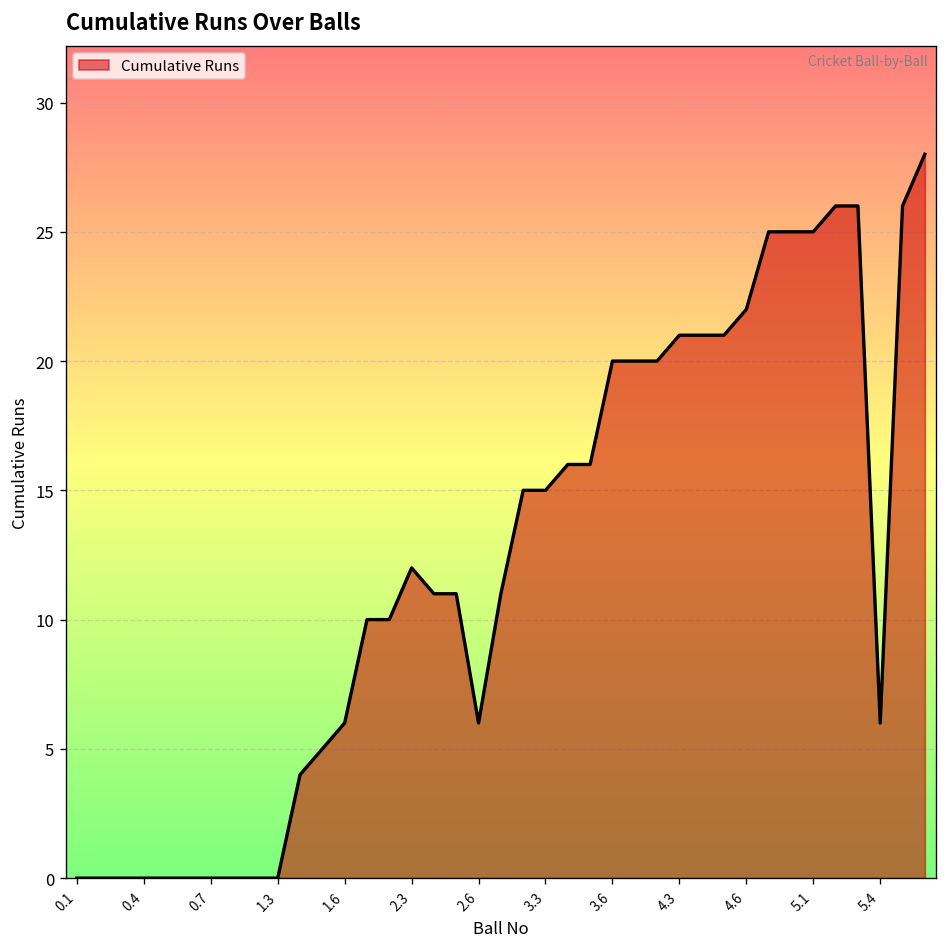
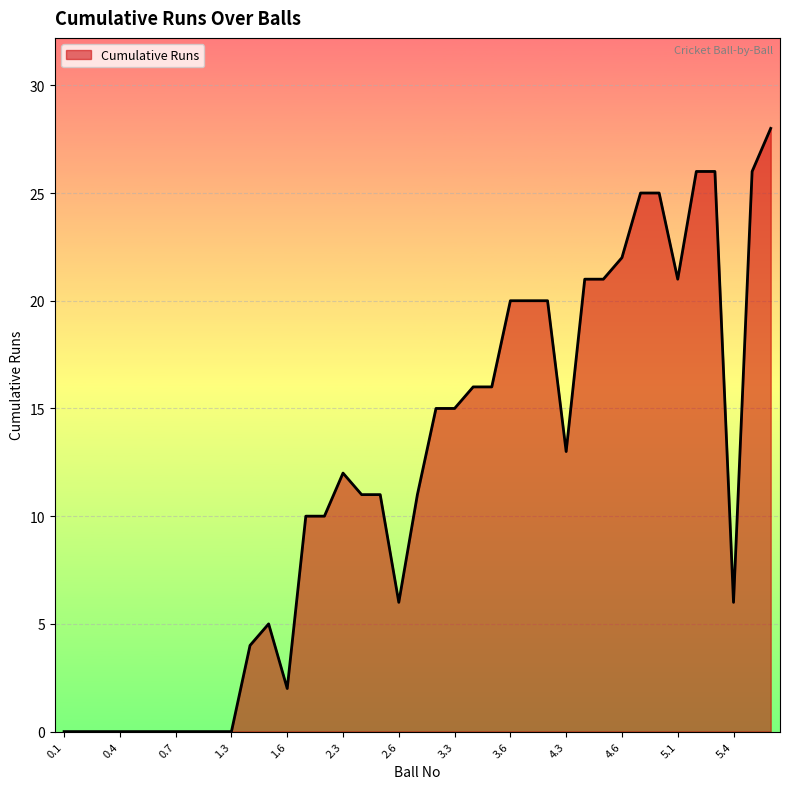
1.6: 6 -> 2
4.3: 21 -> 13
5.1: 25 -> 21
